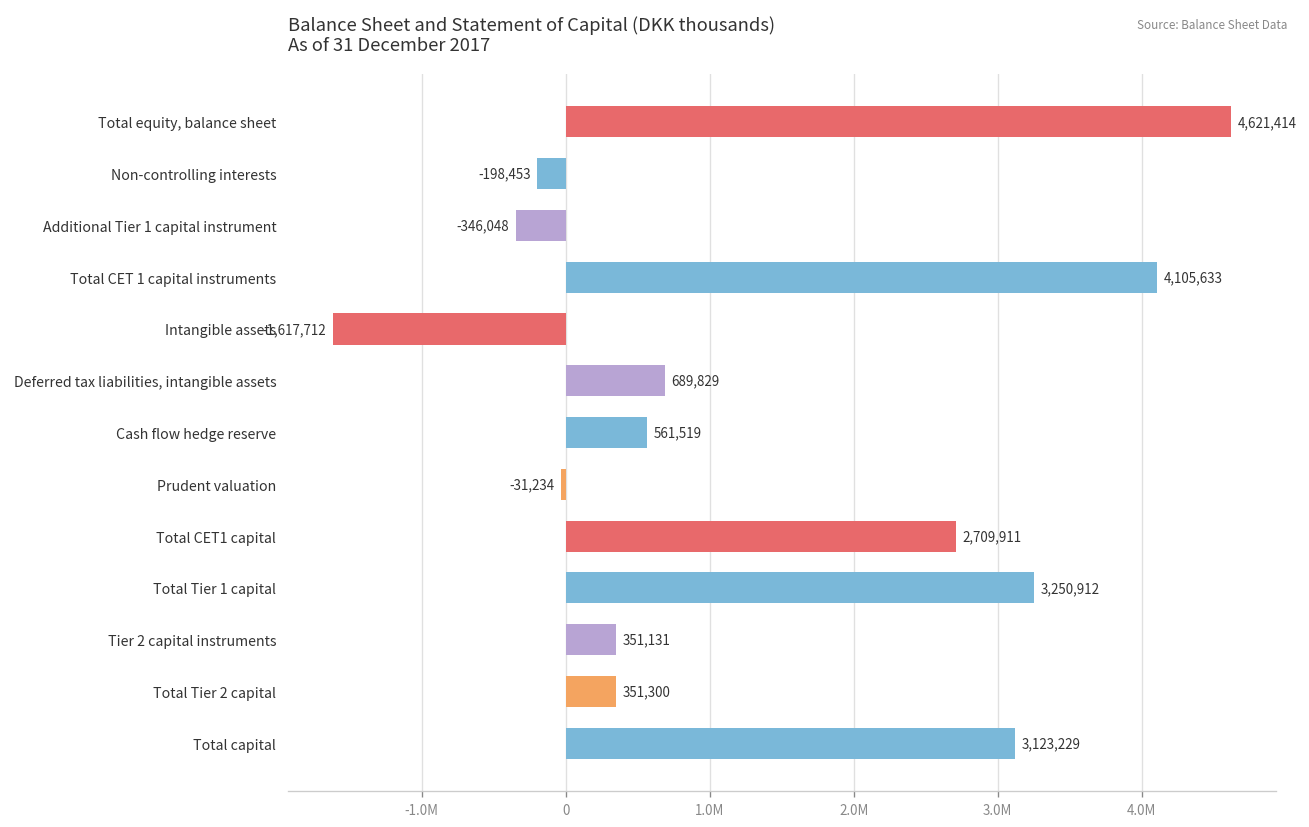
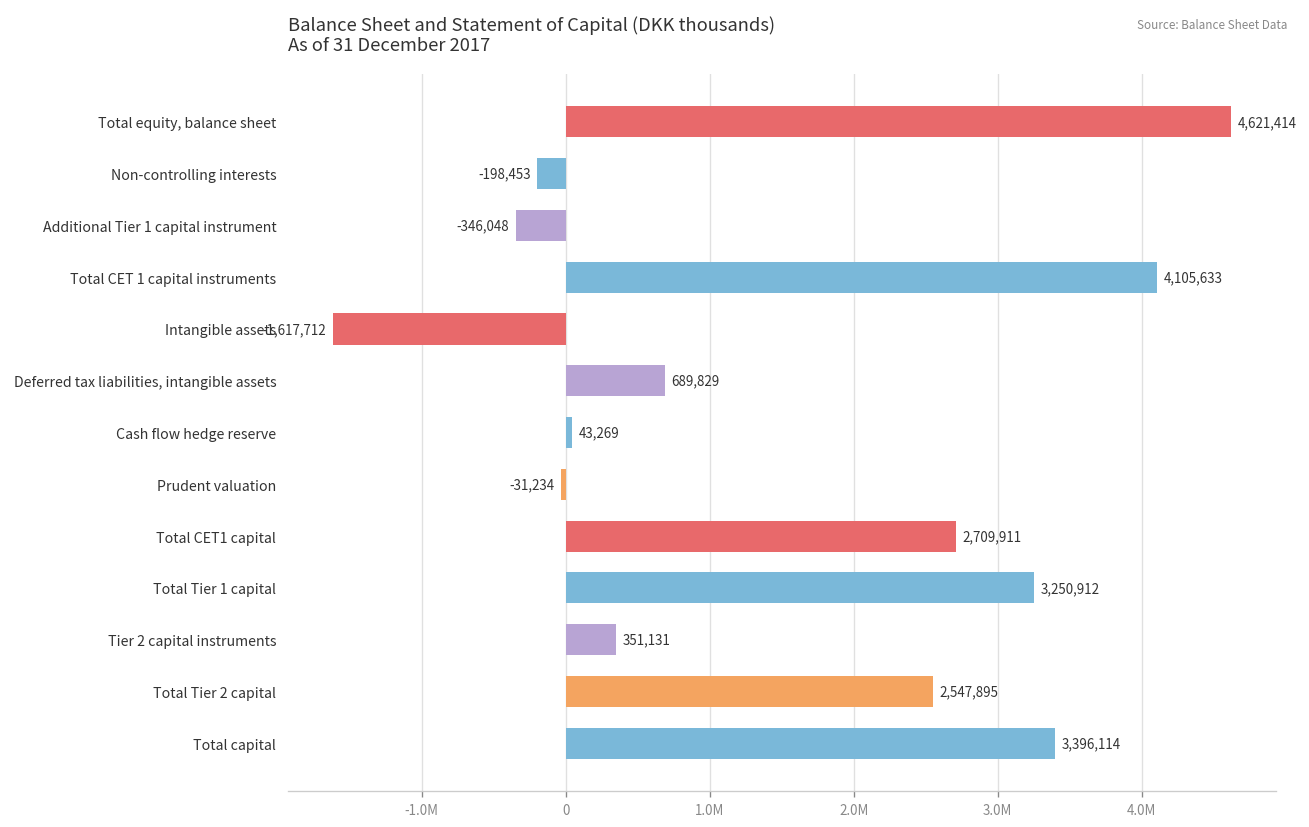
Cash flow hedge reserve: 561,519 -> 43,269
Total Tier 2 capital: 351,300 -> 2,547,895
Total capital: 3,123,229 -> 3,396,114
